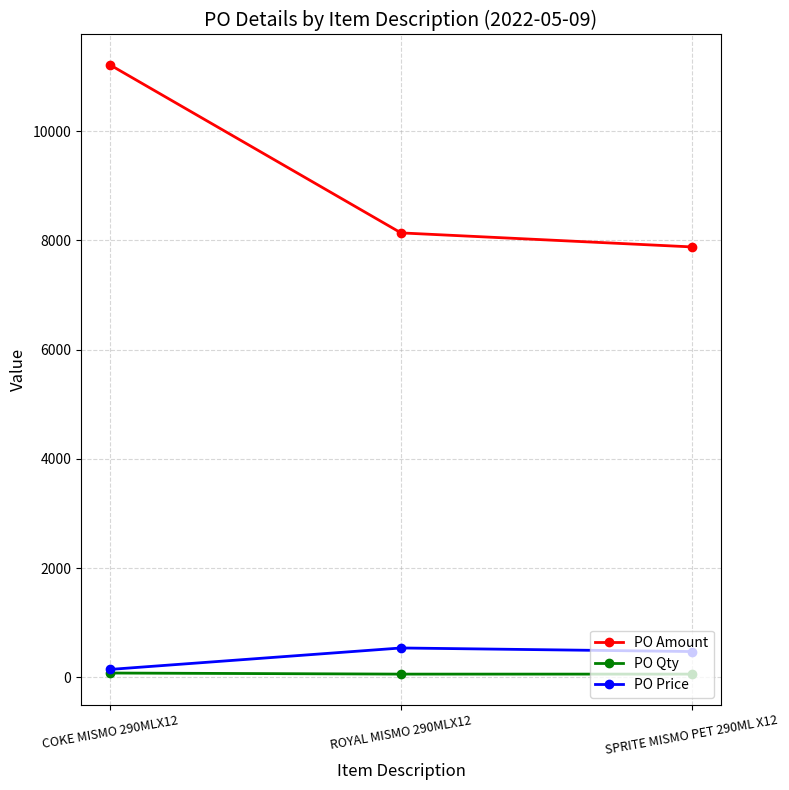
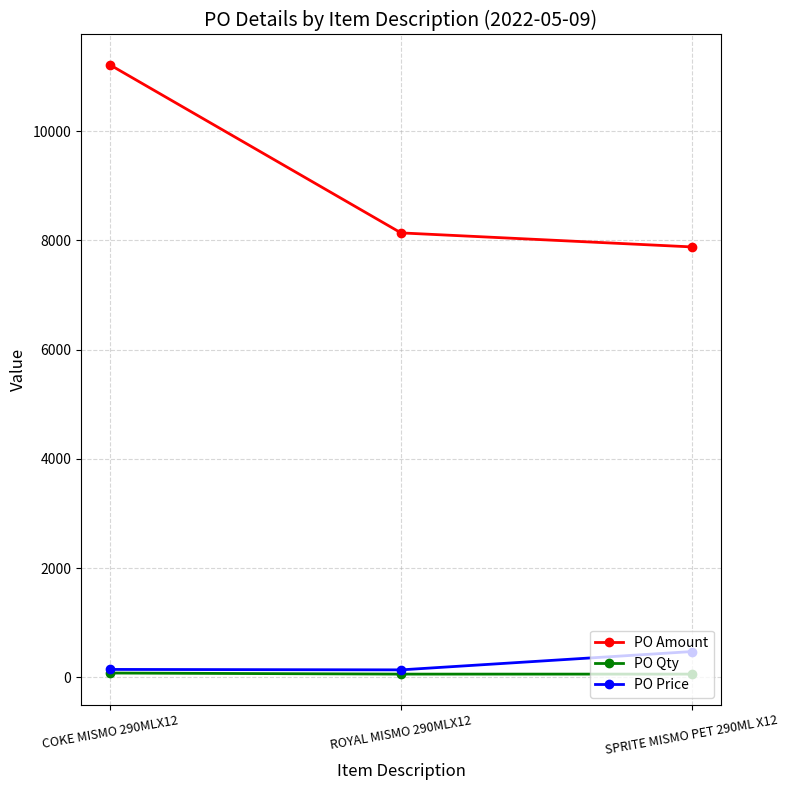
PO Price, ROYAL MISMO 290MLX12: 500 -> 100
